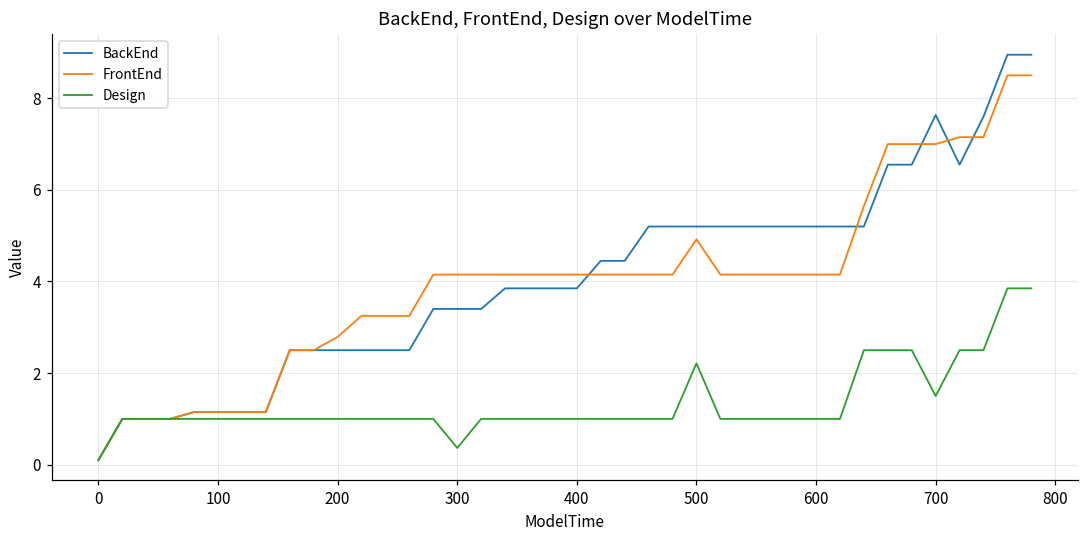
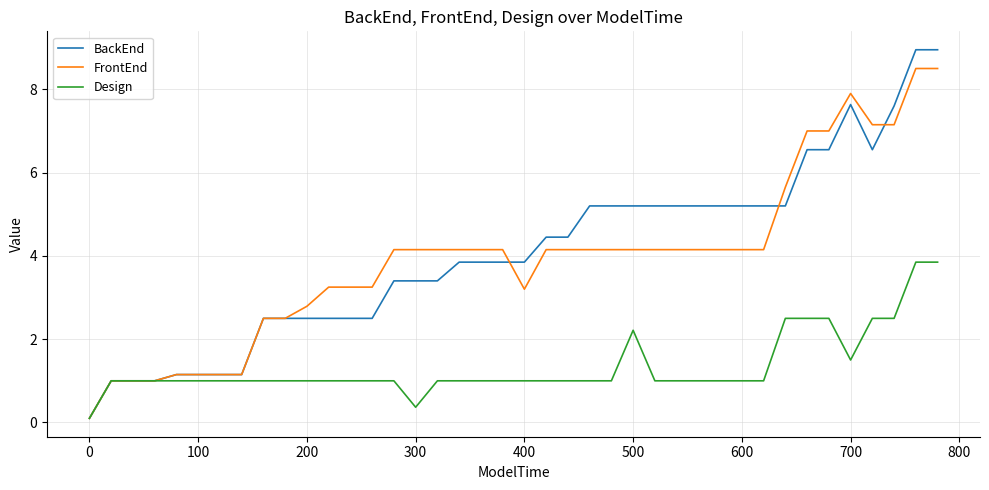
FrontEnd, 400: 4.2 -> 3.2
FrontEnd, 500: 4.9 -> 4.2
FrontEnd, 700: 7.0 -> 7.9
